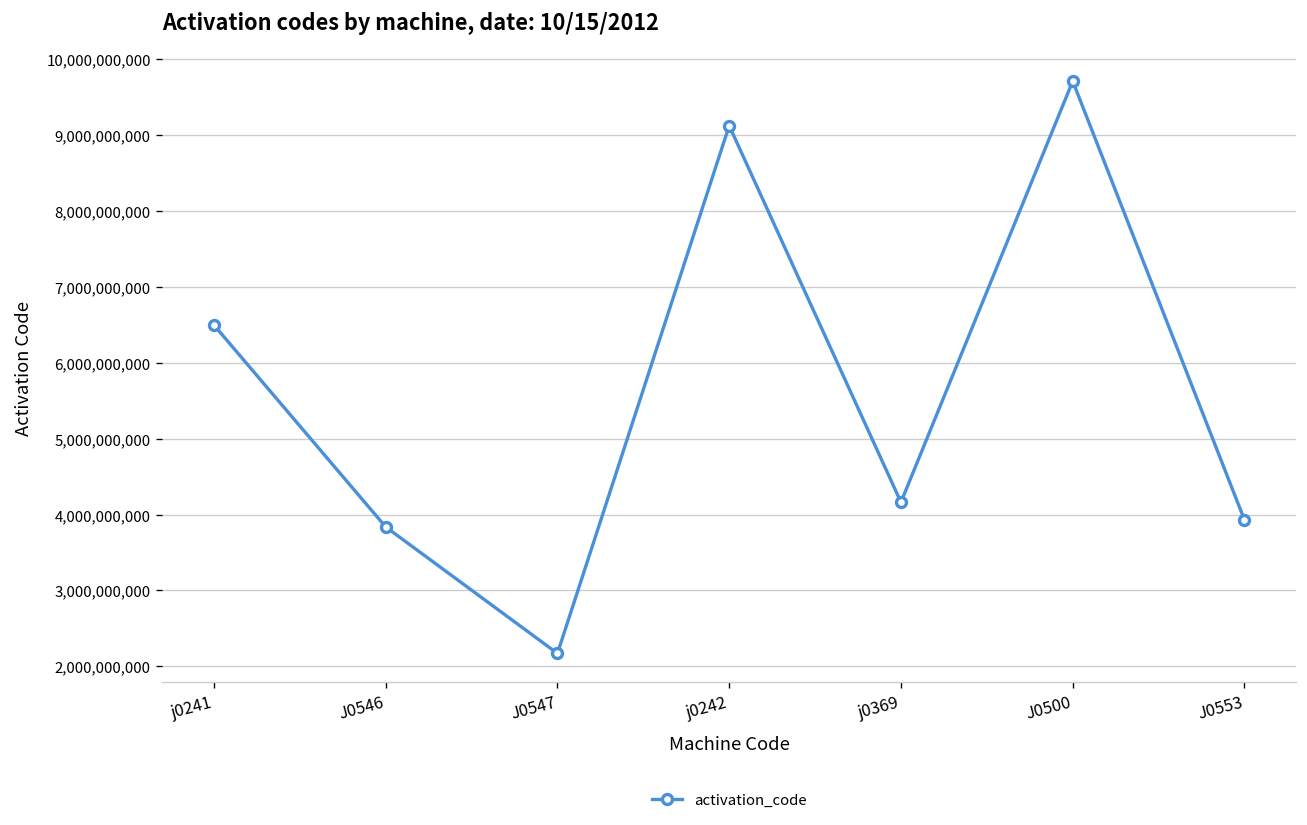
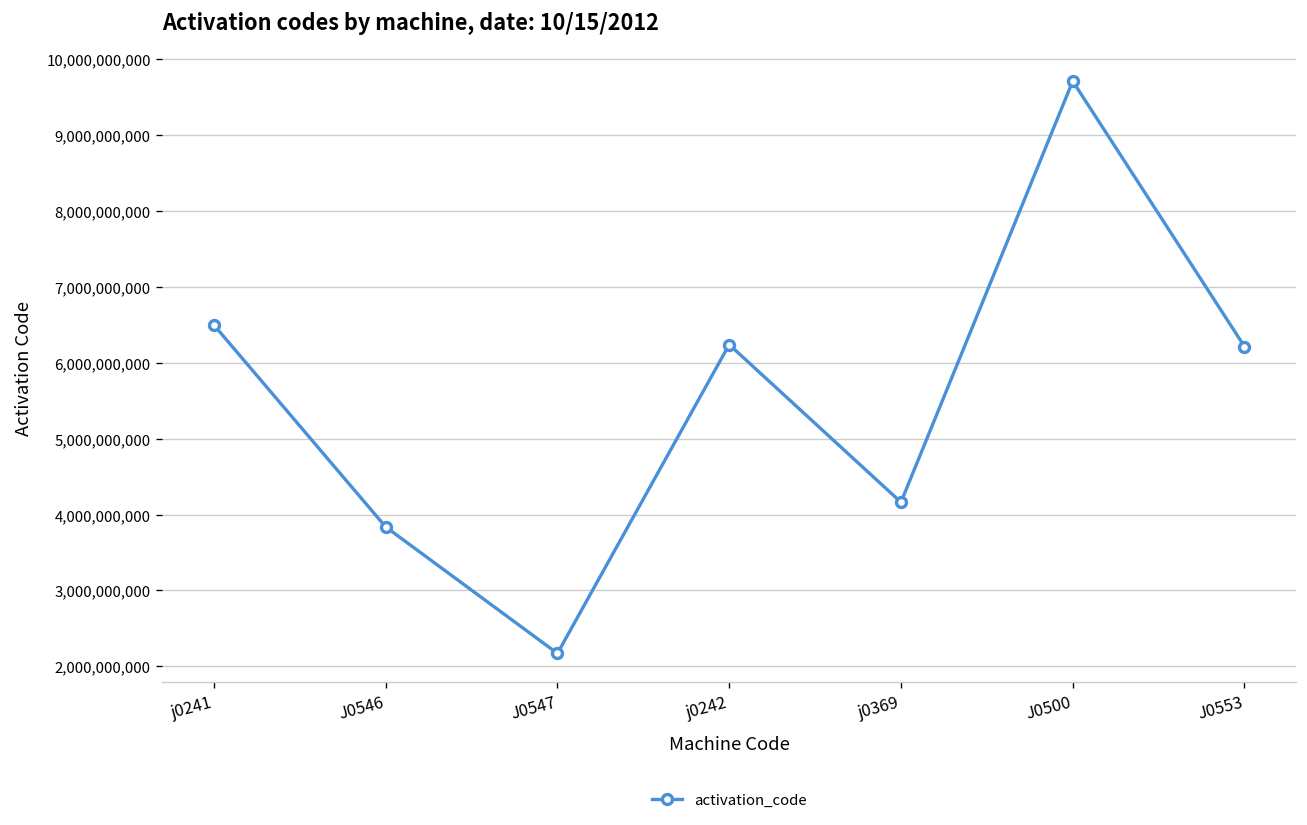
j0242: 9,100,000,000 -> 6,200,000,000
J0553: 3,900,000,000 -> 6,200,000,000
